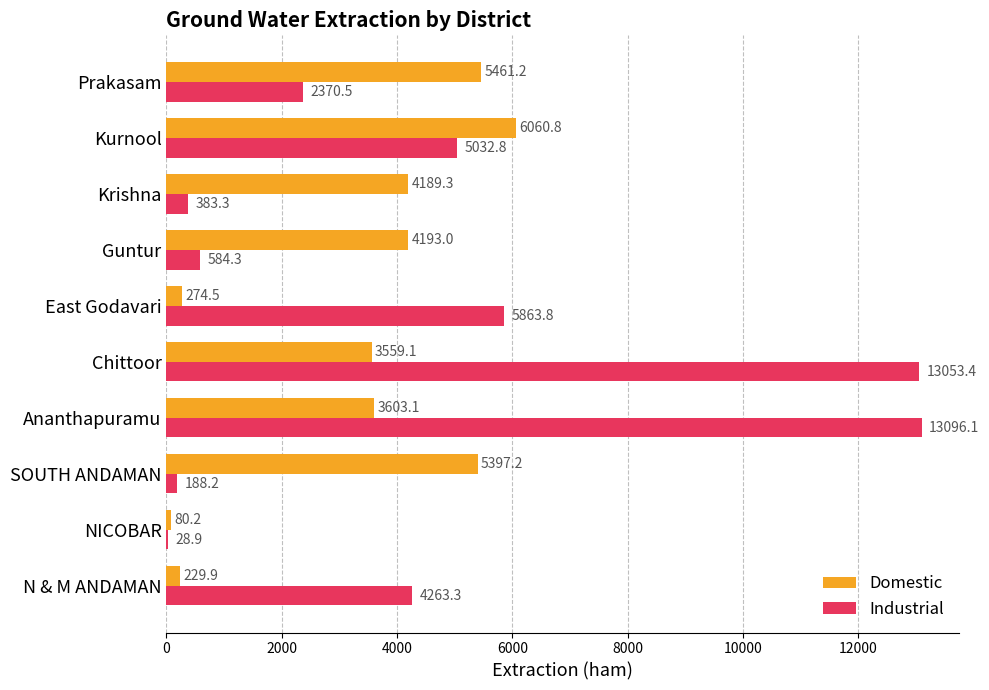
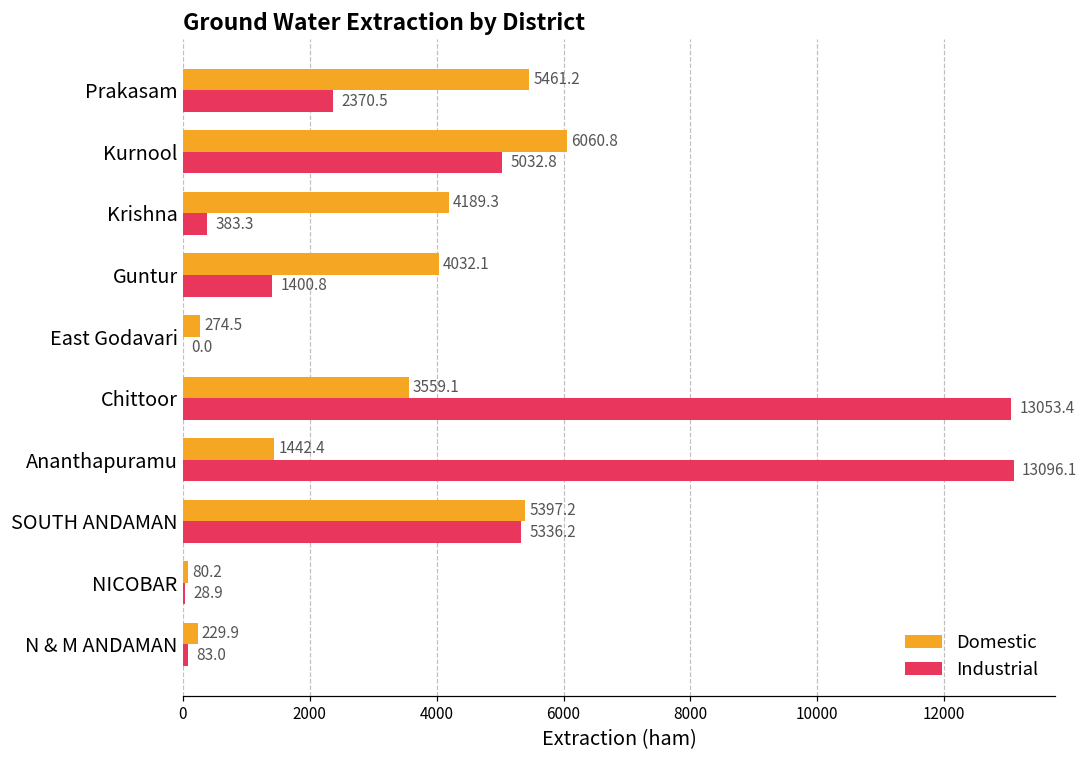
Domestic, Guntur: 4193.0 -> 4032.1
Industrial, Guntur: 584.3 -> 1400.8
Industrial, East Godavari: 5863.8 -> 0.0
Domestic, Ananthapuramu: 3603.1 -> 1442.4
Industrial, SOUTH ANDAMAN: 188.2 -> 5336.2
Industrial, N & M ANDAMAN: 4263.3 -> 83.0
